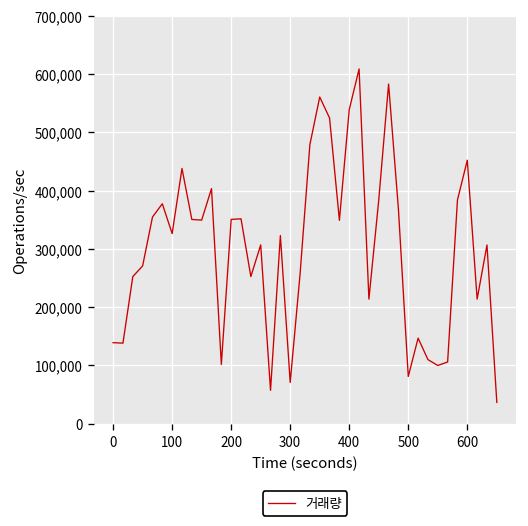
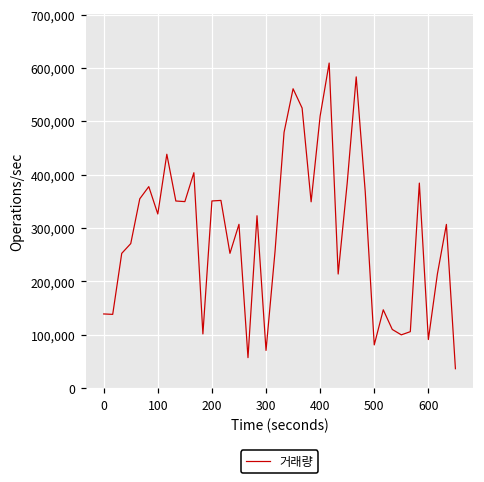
400: 540,000 -> 510,000
600: 450,000 -> 90,000
